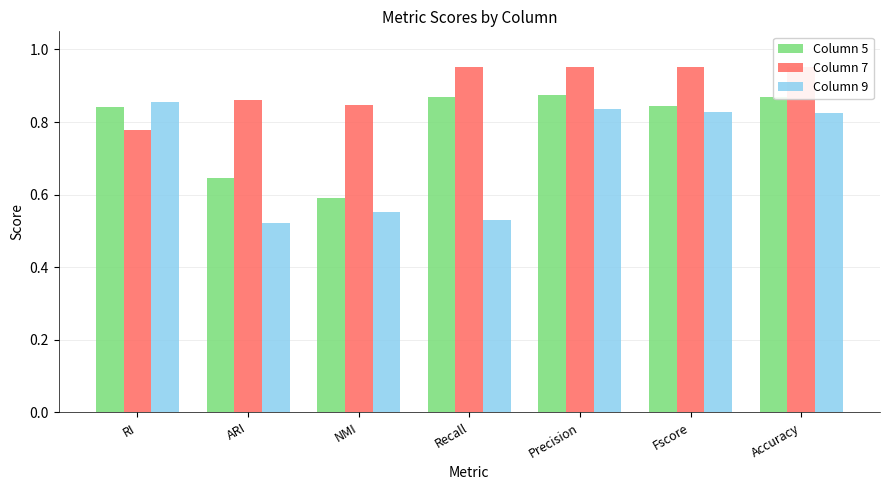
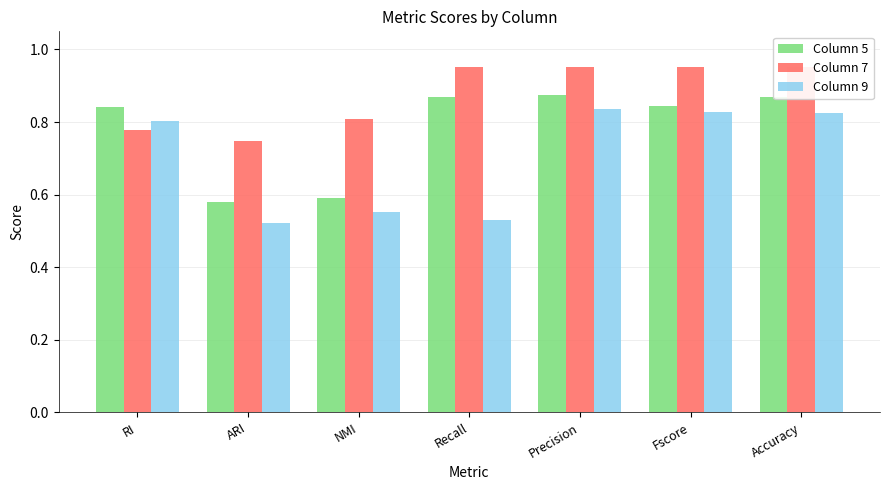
Column 9, RI: 0.86 -> 0.80
Column 5, ARI: 0.64 -> 0.58
Column 7, ARI: 0.86 -> 0.75
Column 7, NMI: 0.85 -> 0.81
